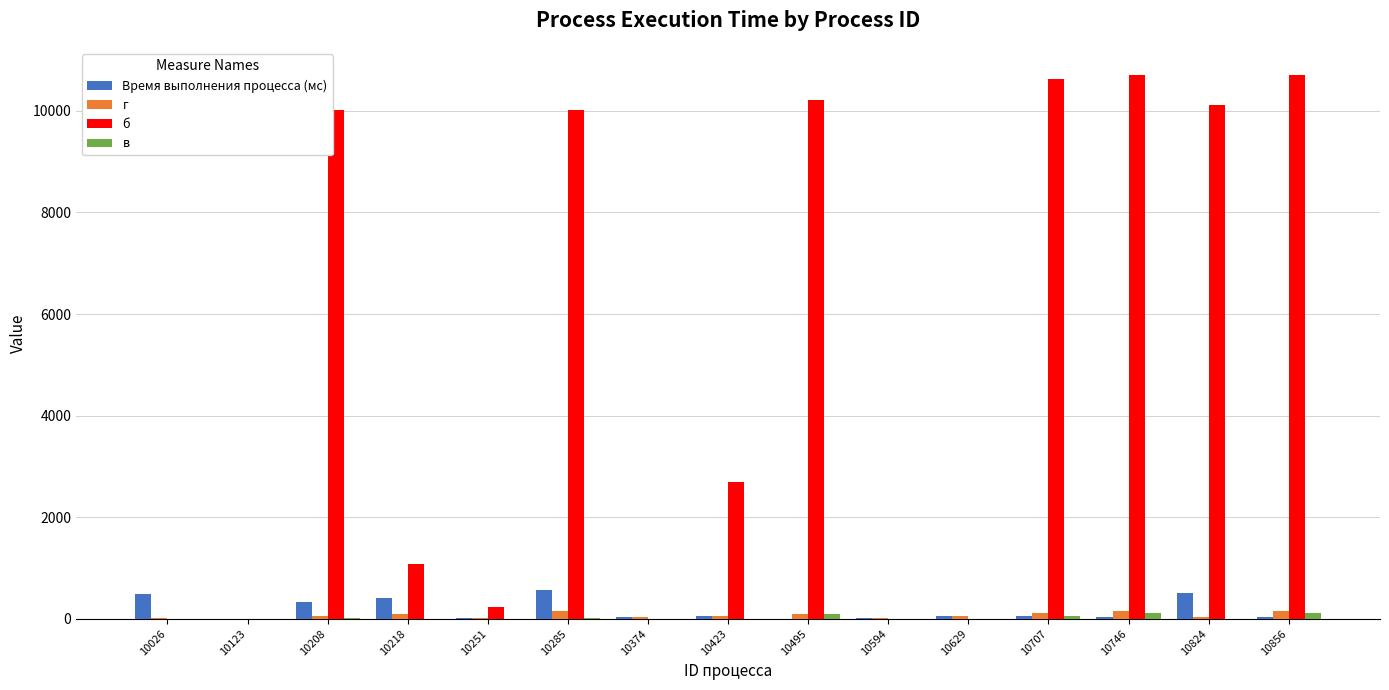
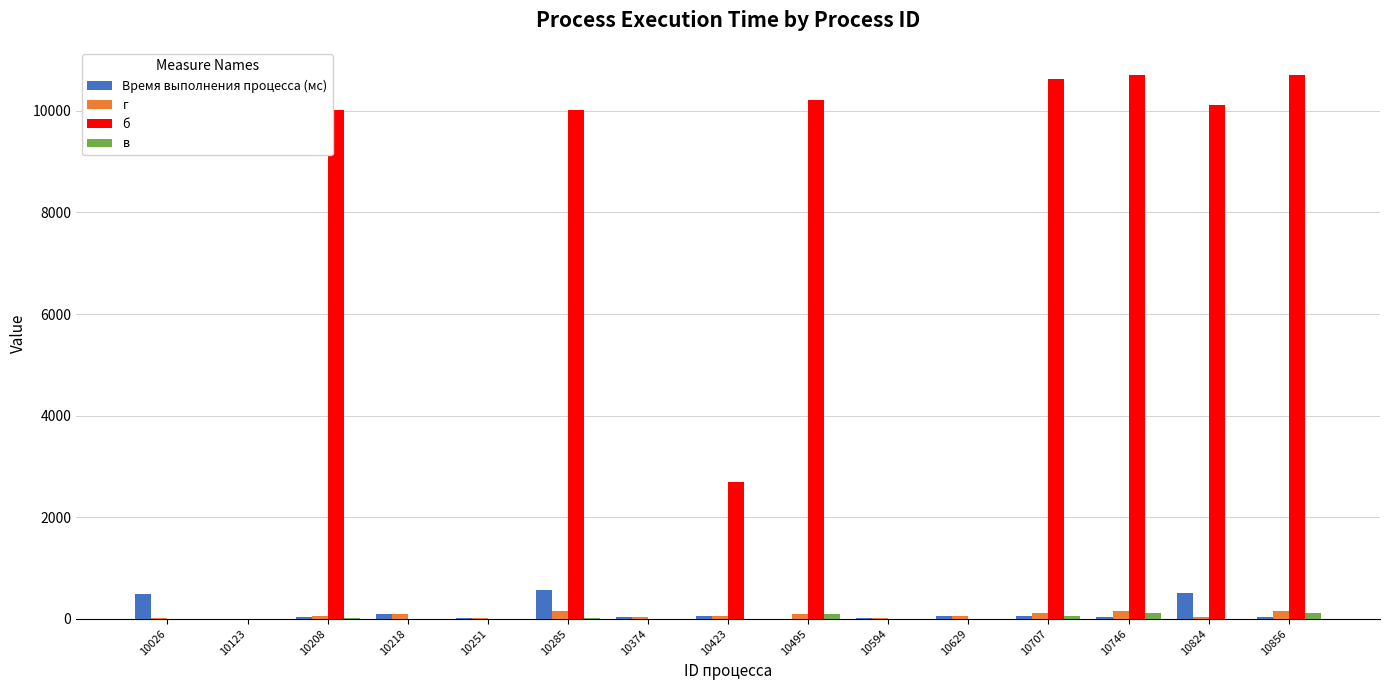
Время выполнения процесса (мс), 10208: 300 -> 0
Время выполнения процесса (мс), 10218: 400 -> 100
б, 10218: 1100 -> 0
б, 10251: 200 -> 0
